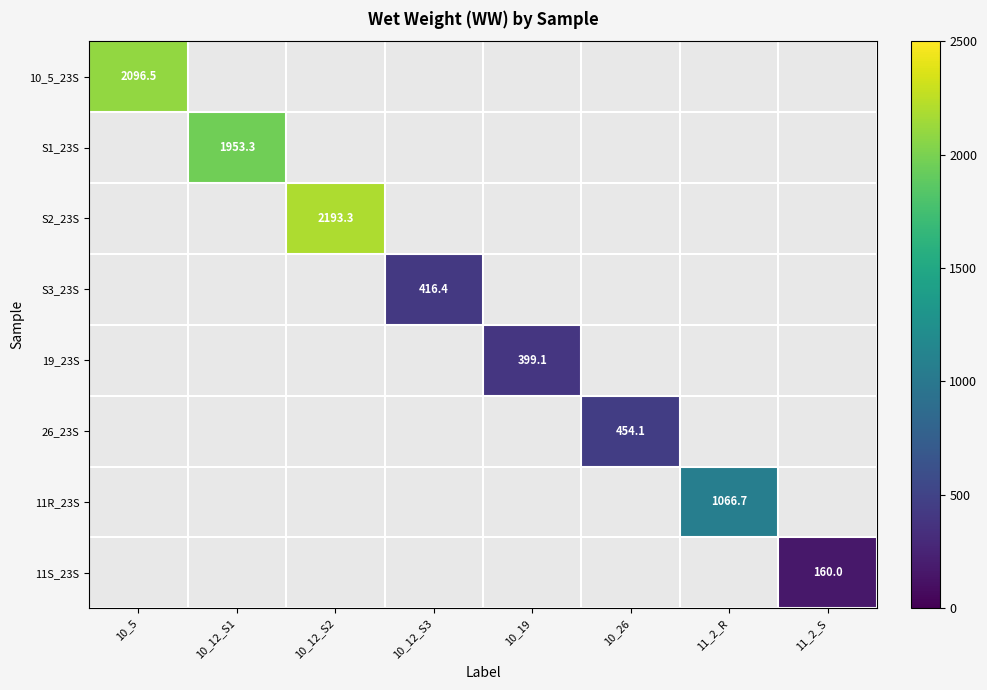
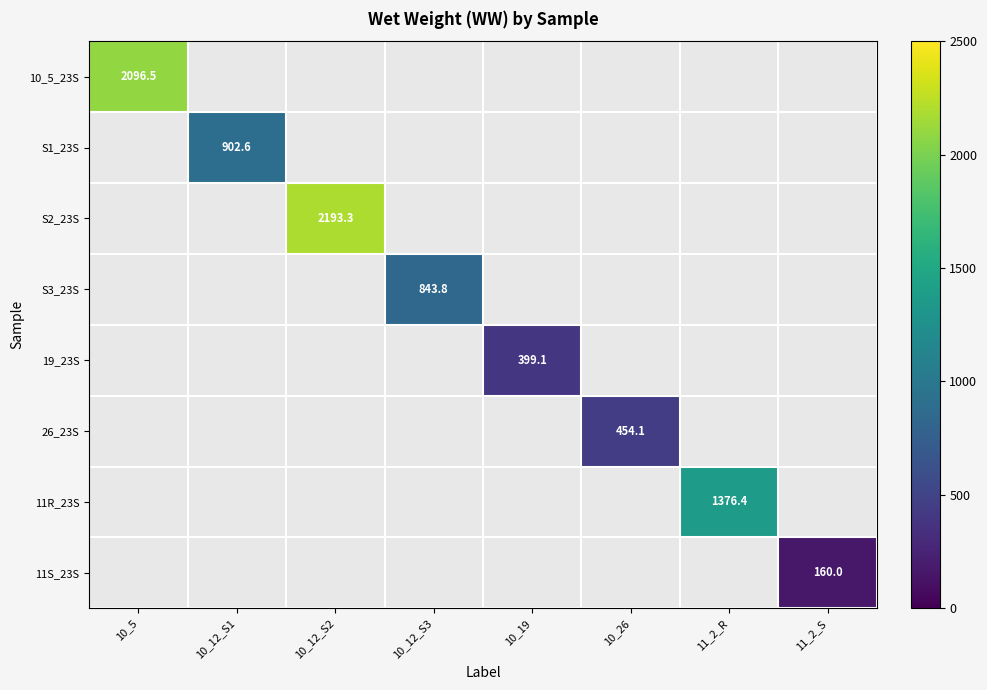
S1_23S, 10_12_S1: 1953.3 -> 902.6
S3_23S, 10_12_S3: 416.4 -> 843.8
11R_23S, 11_2_R: 1066.7 -> 1376.4
